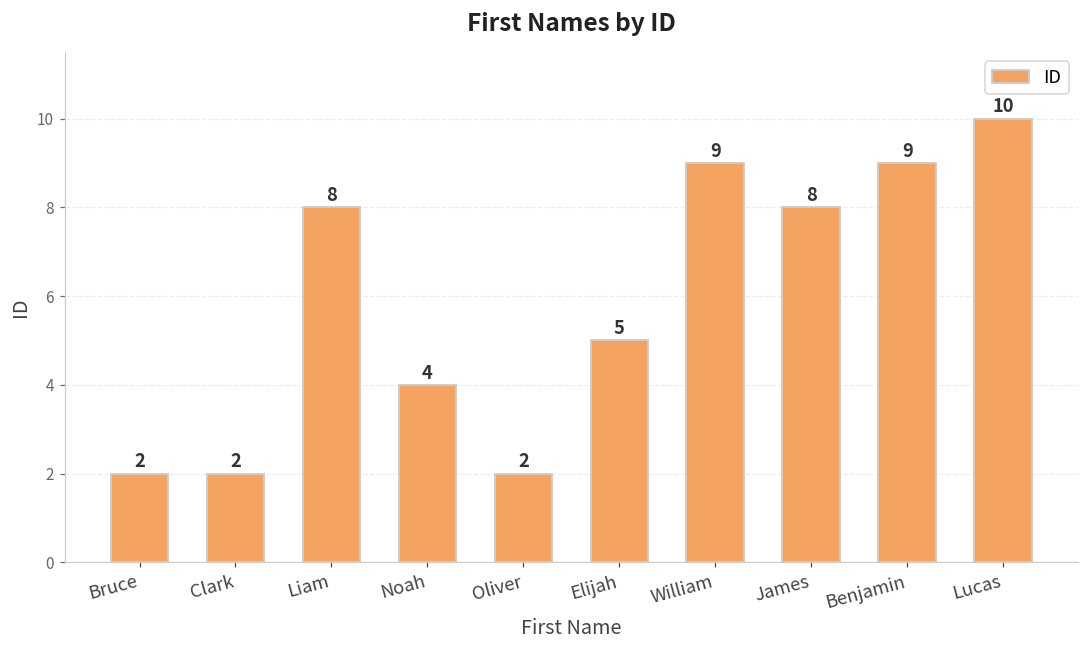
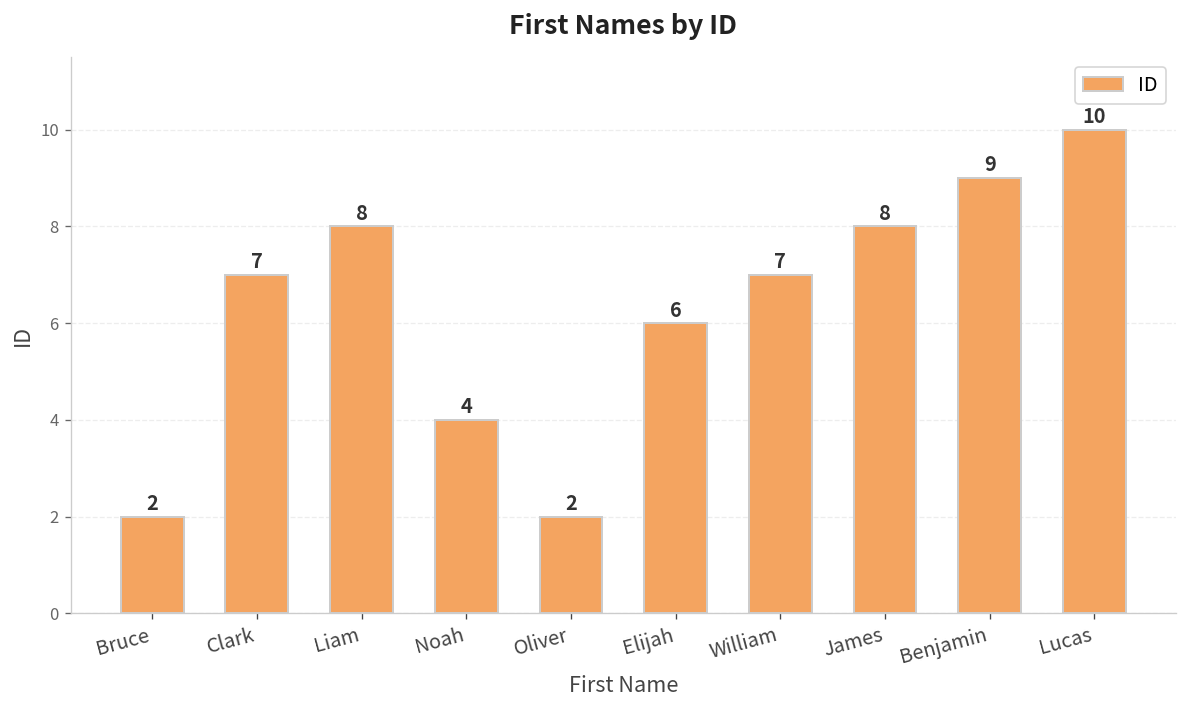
Clark: 2 -> 7
Elijah: 5 -> 6
William: 9 -> 7
